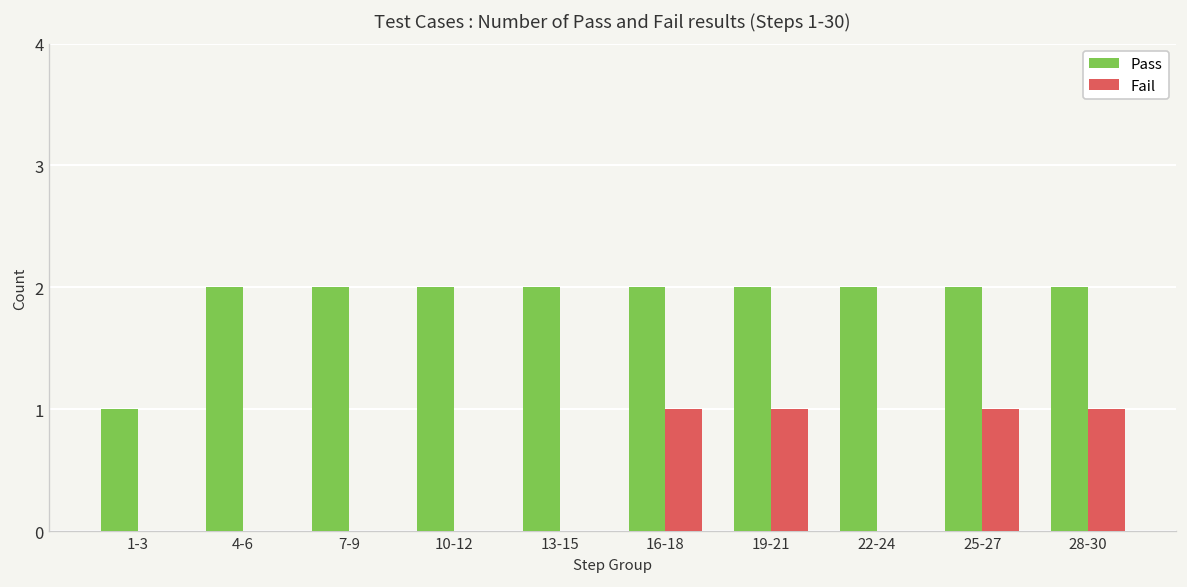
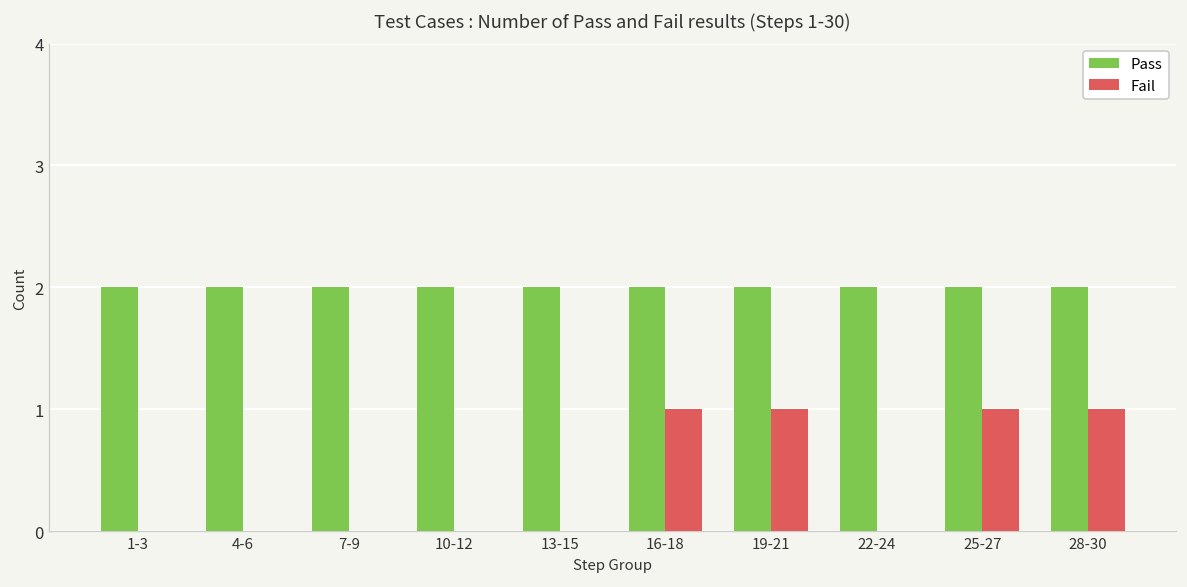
Pass, 1-3: 1 -> 2
